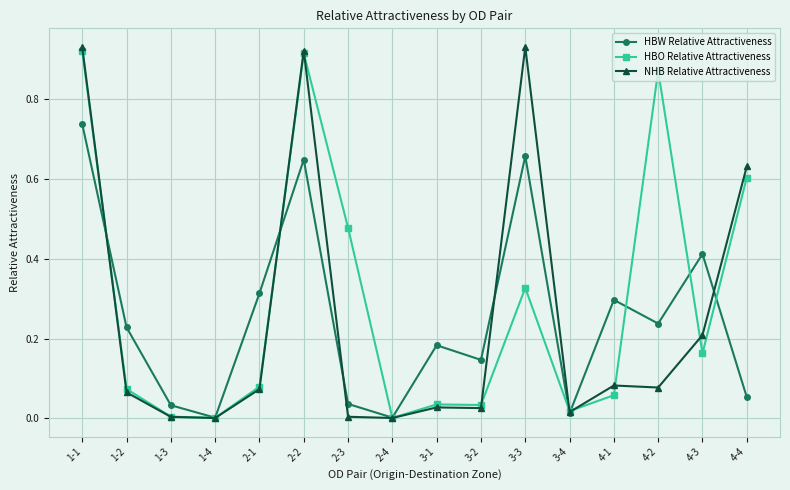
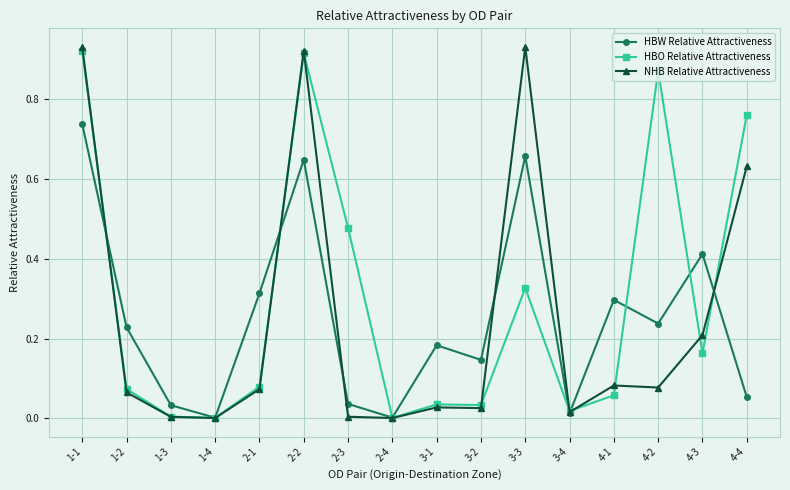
HBO Relative Attractiveness, 4-4: 0.60 -> 0.76
